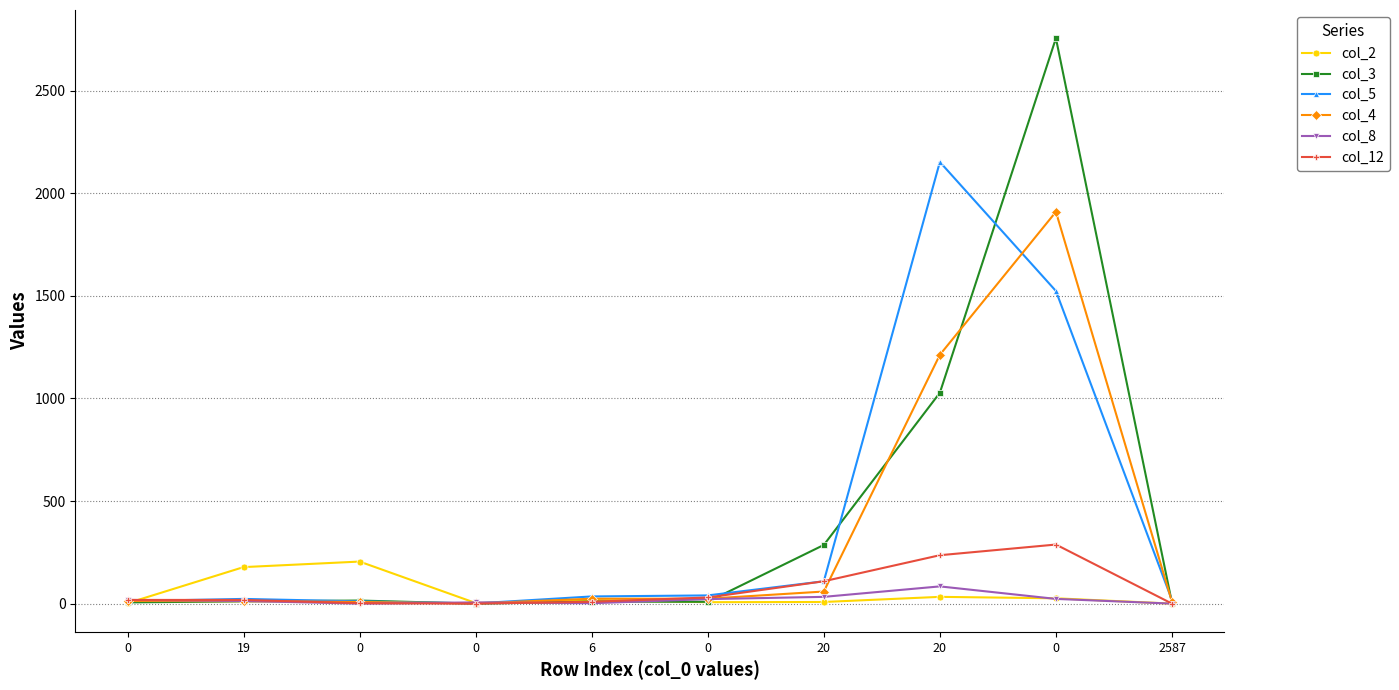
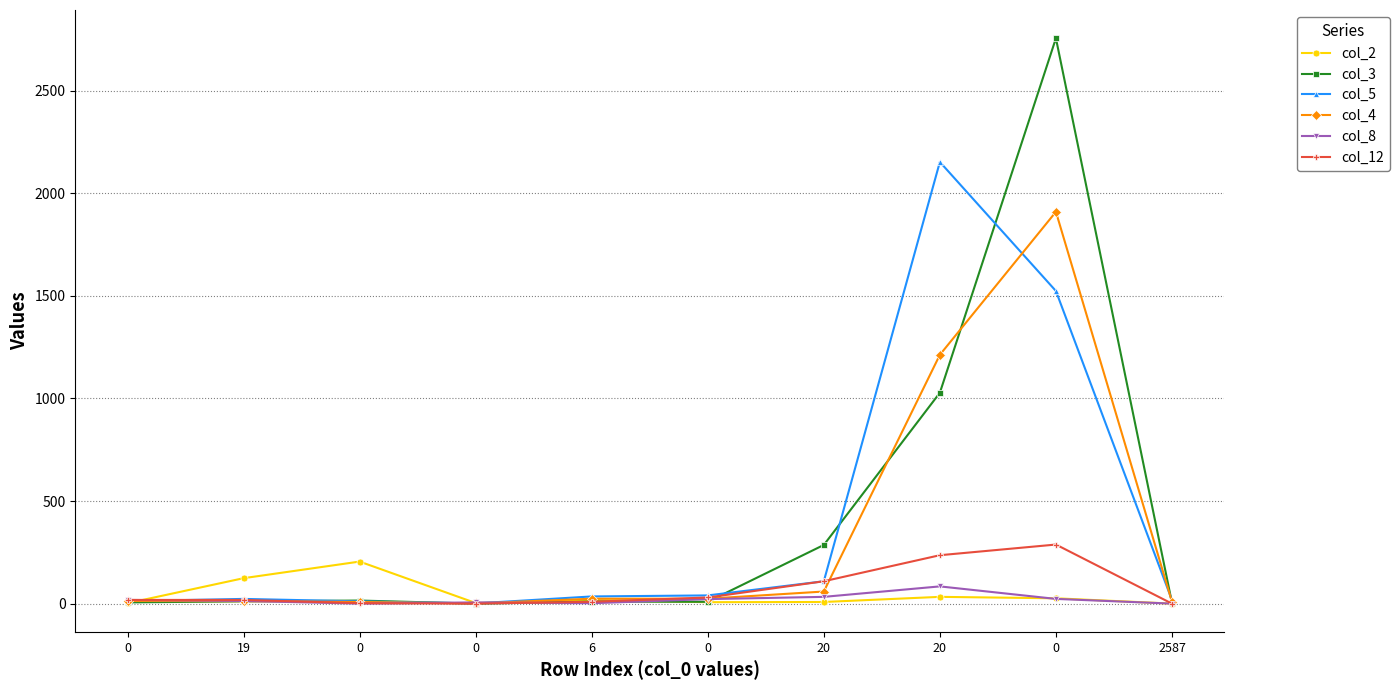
col_2, 19: 180 -> 120
